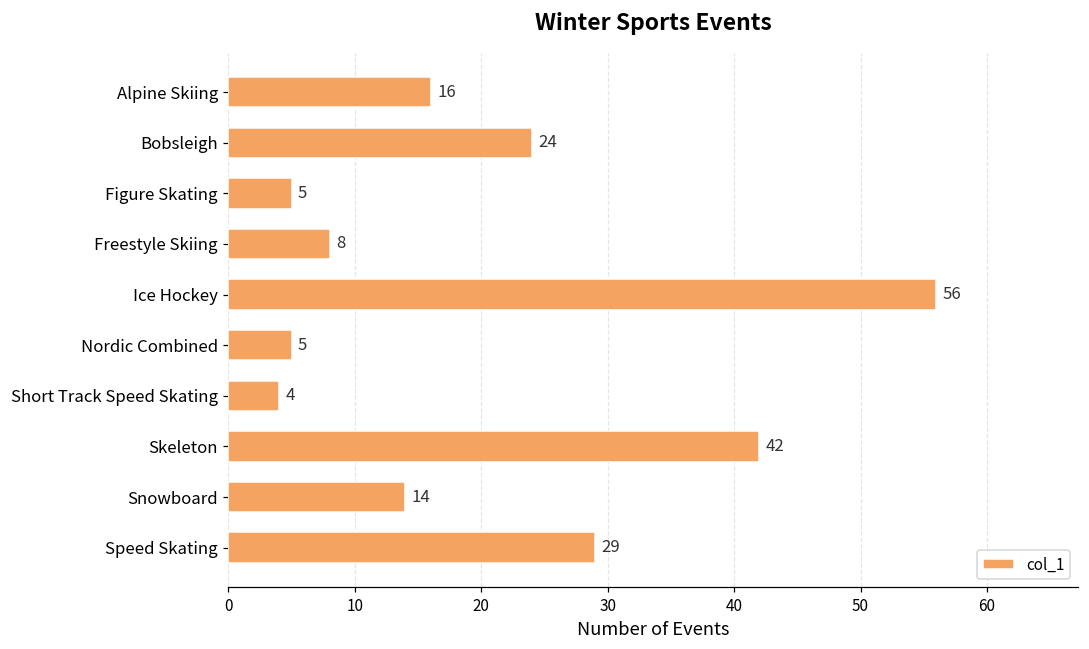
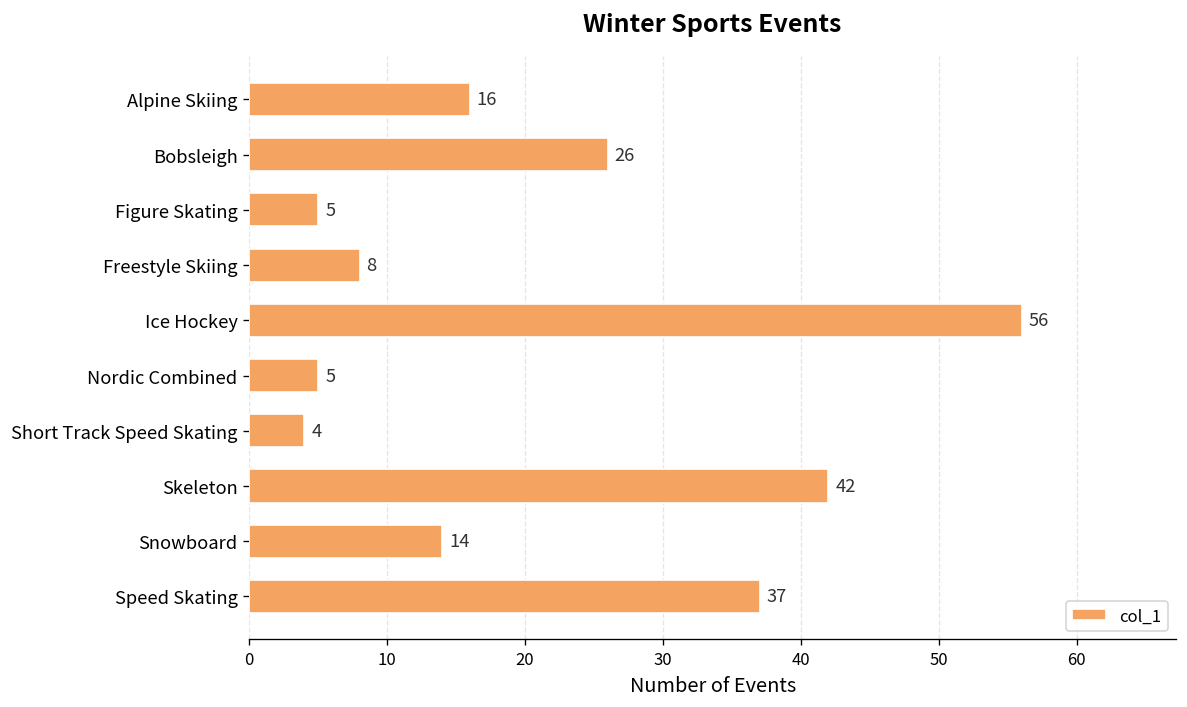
Bobsleigh: 24 -> 26
Speed Skating: 29 -> 37
